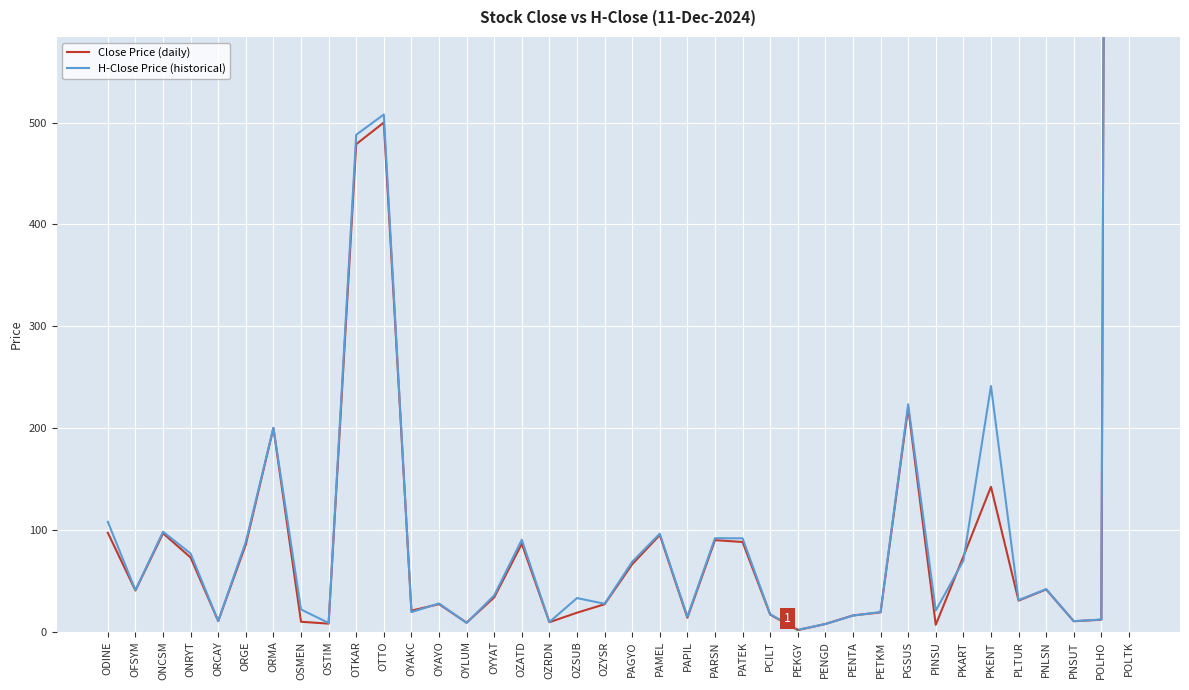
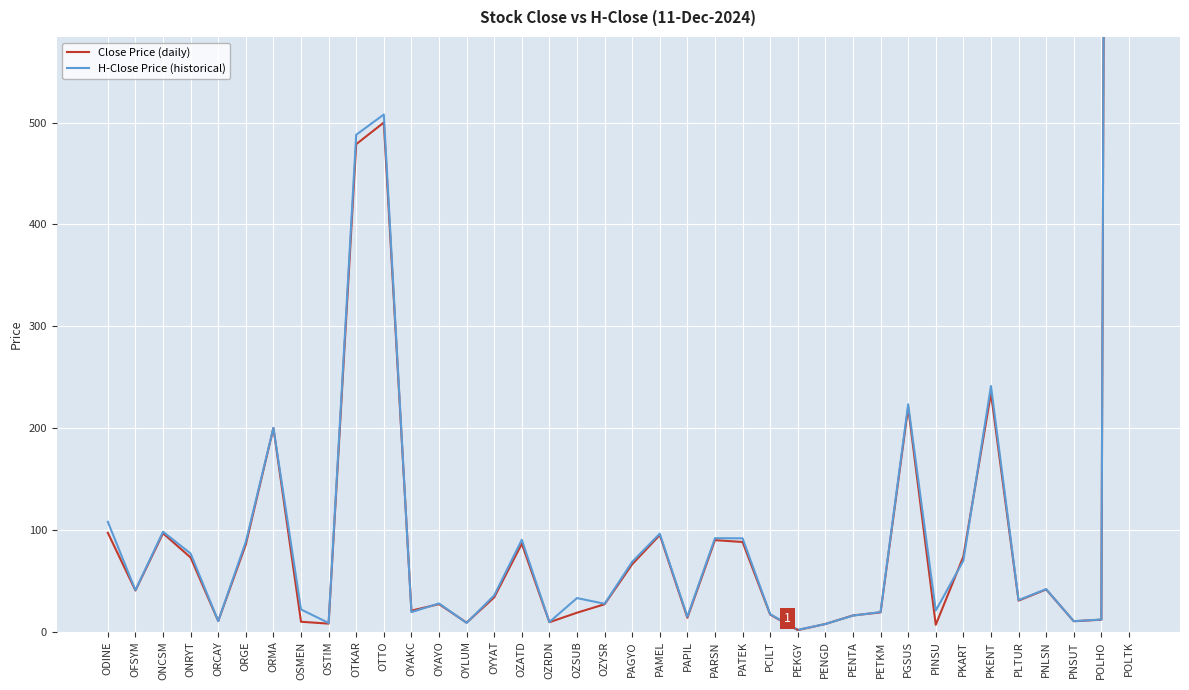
Close Price (daily), PKENT: 142 -> 234
